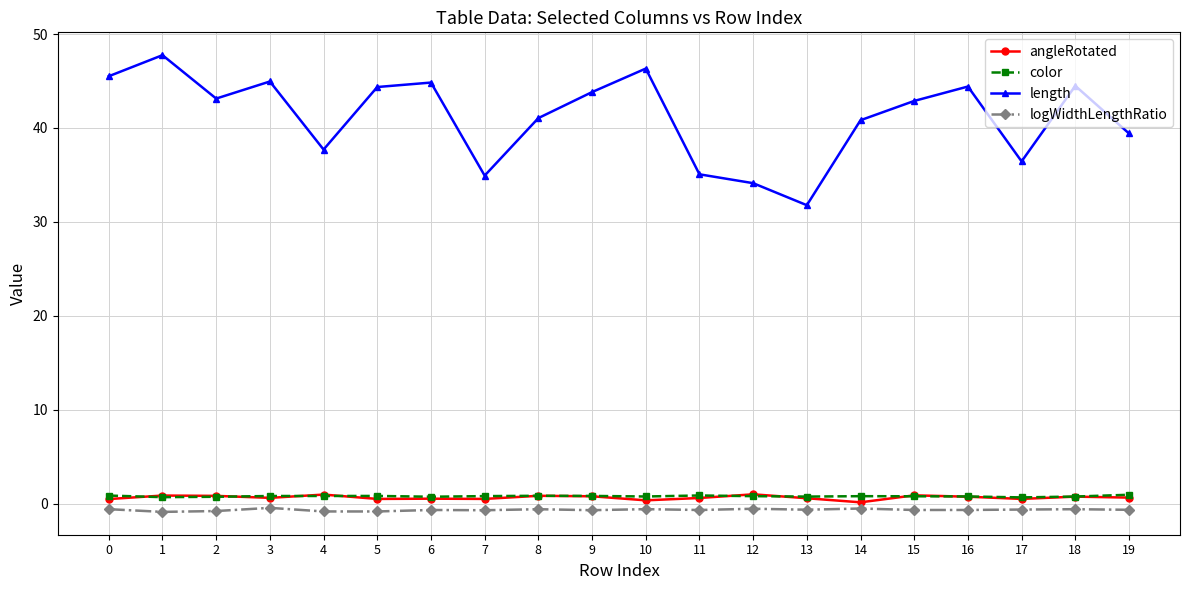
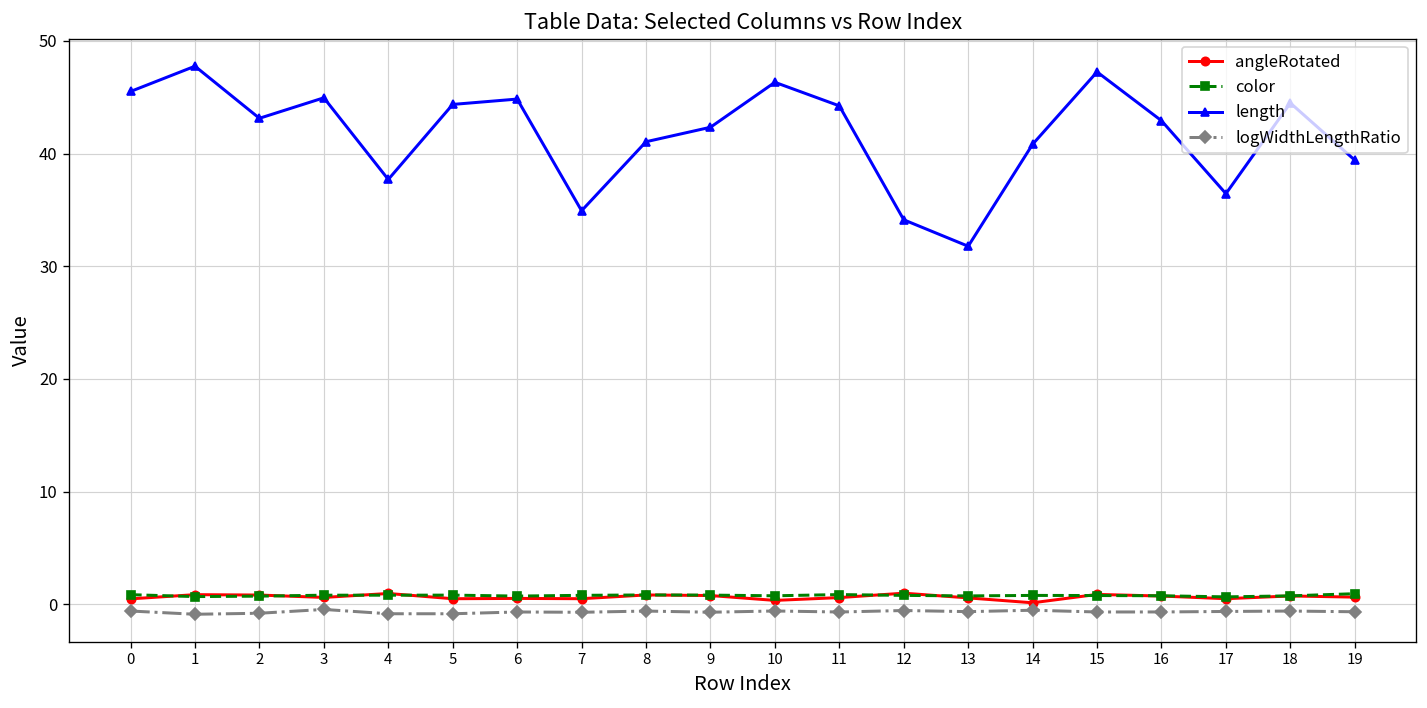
length, 9: 44 -> 42
length, 11: 35 -> 44
length, 15: 43 -> 47
length, 16: 44 -> 43
